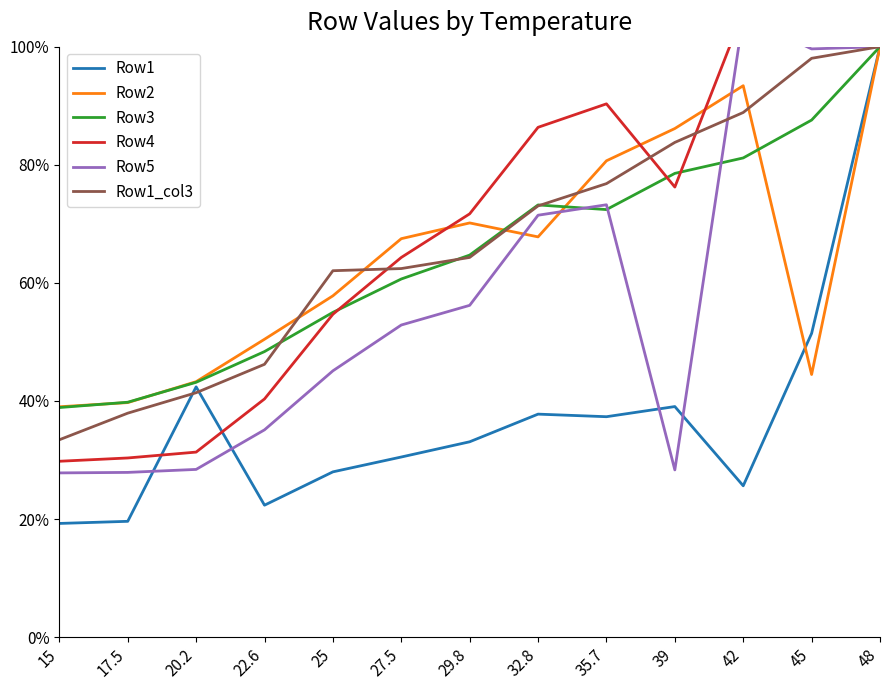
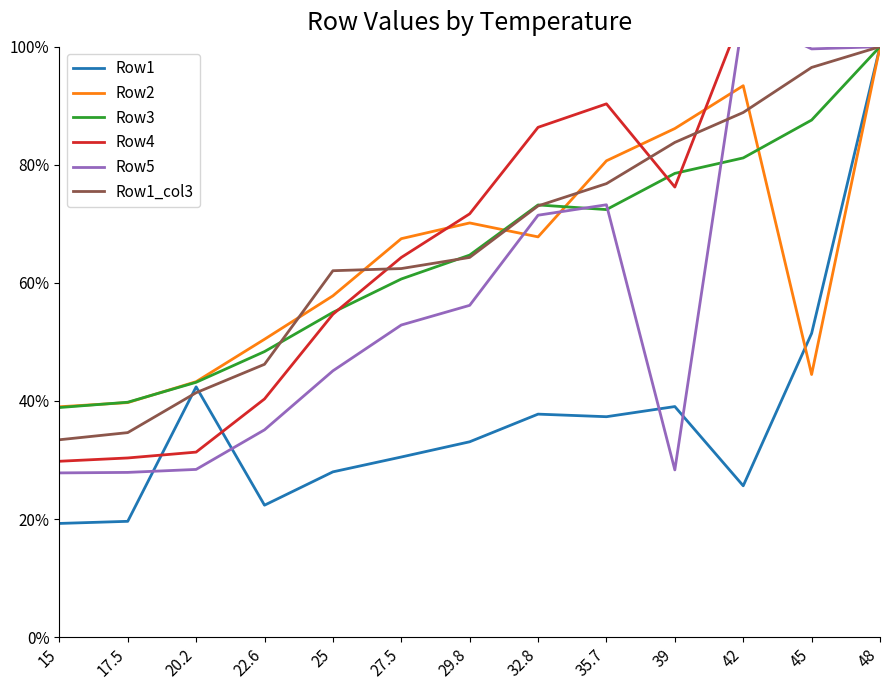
Row1_col3, 17.5: 38% -> 35%
Row1_col3, 45: 98% -> 96%
